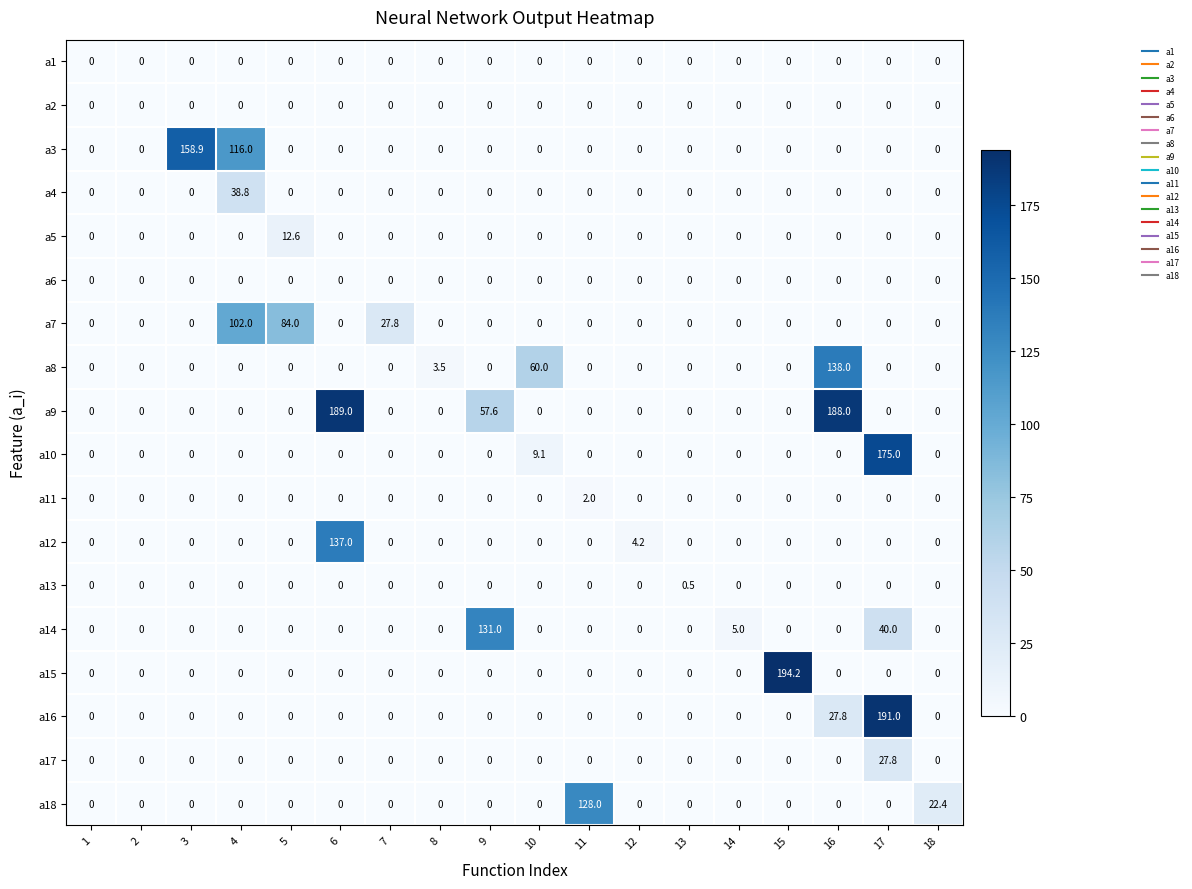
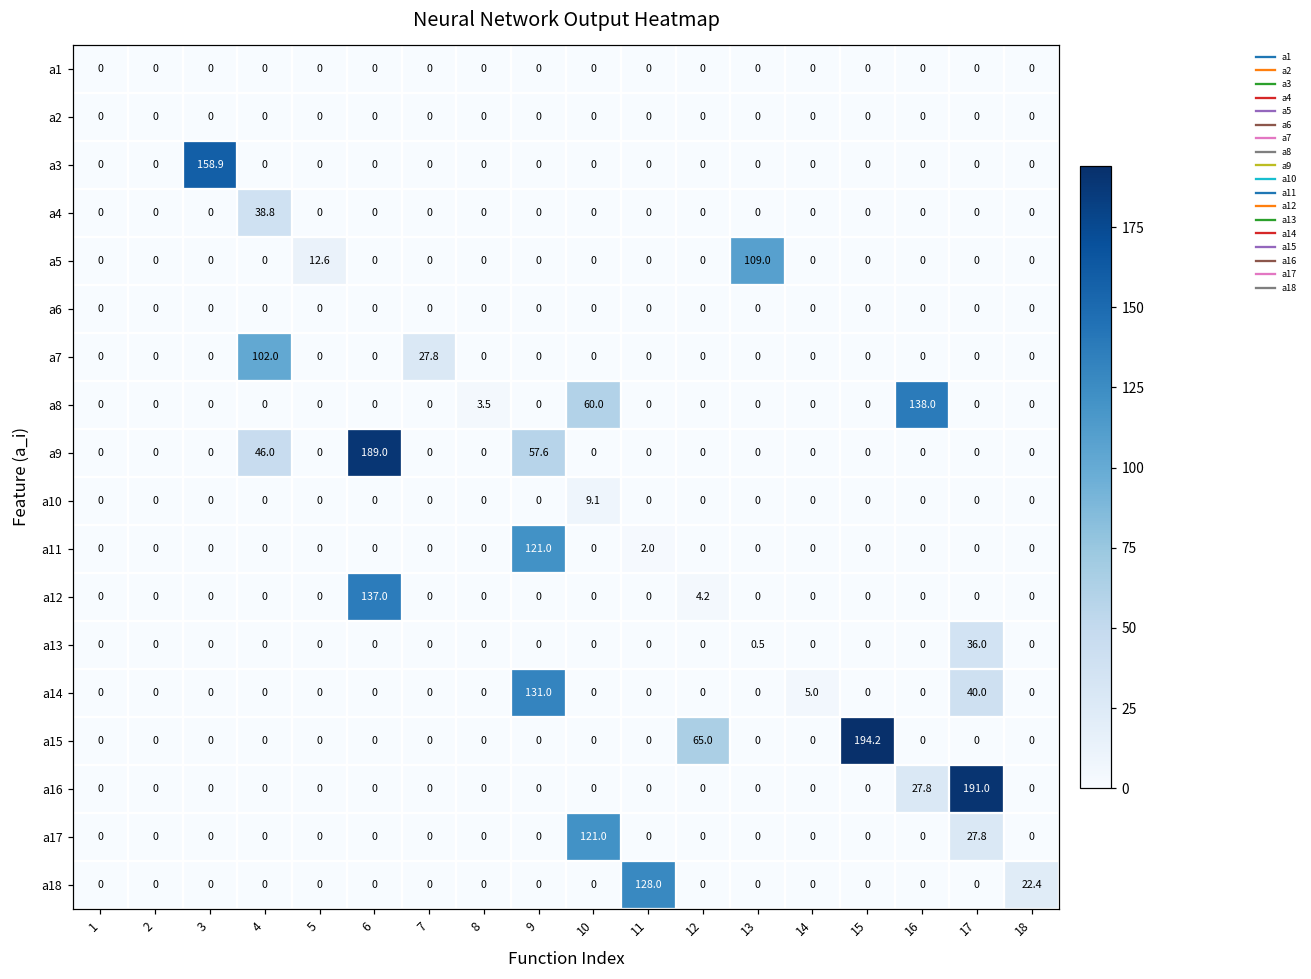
a3, 4: 116.0 -> 0
a5, 13: 0 -> 109.0
a7, 5: 84.0 -> 0
a9, 4: 0 -> 46.0
a9, 16: 188.0 -> 0
a10, 17: 175.0 -> 0
a11, 9: 0 -> 121.0
a13, 17: 0 -> 36.0
a15, 12: 0 -> 65.0
a17, 10: 0 -> 121.0
